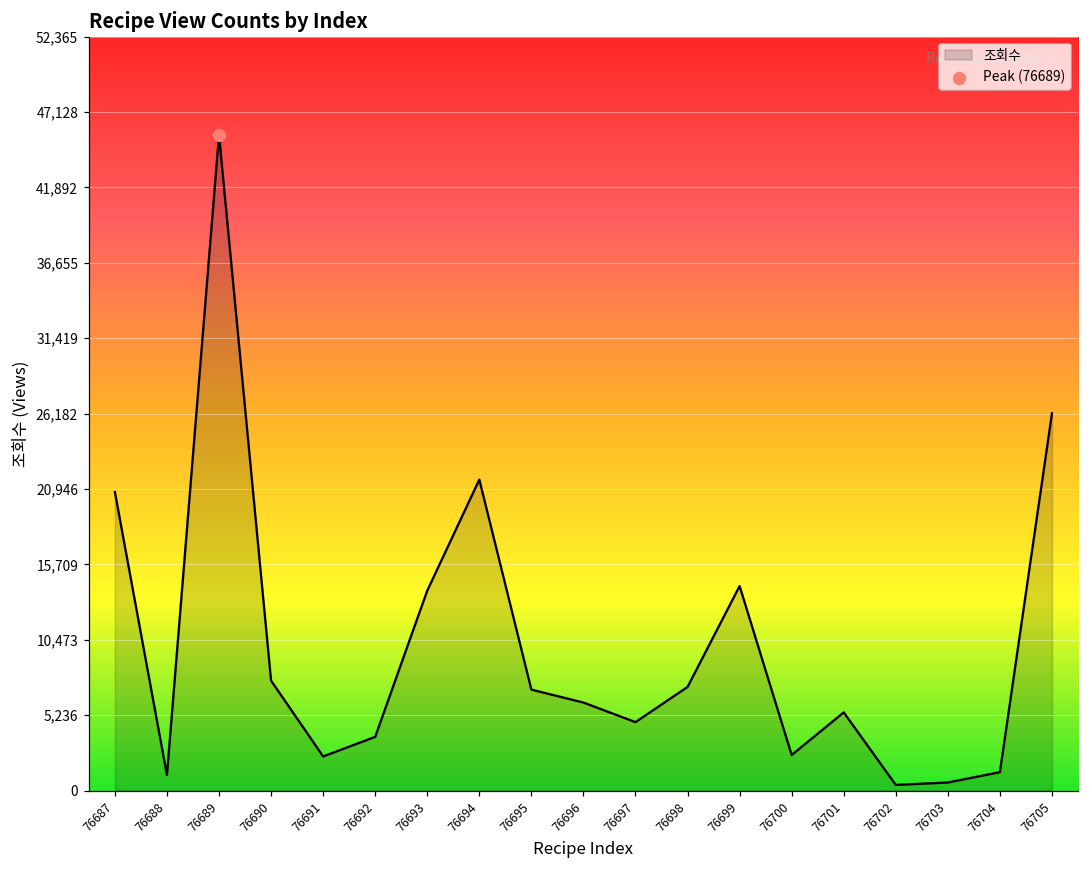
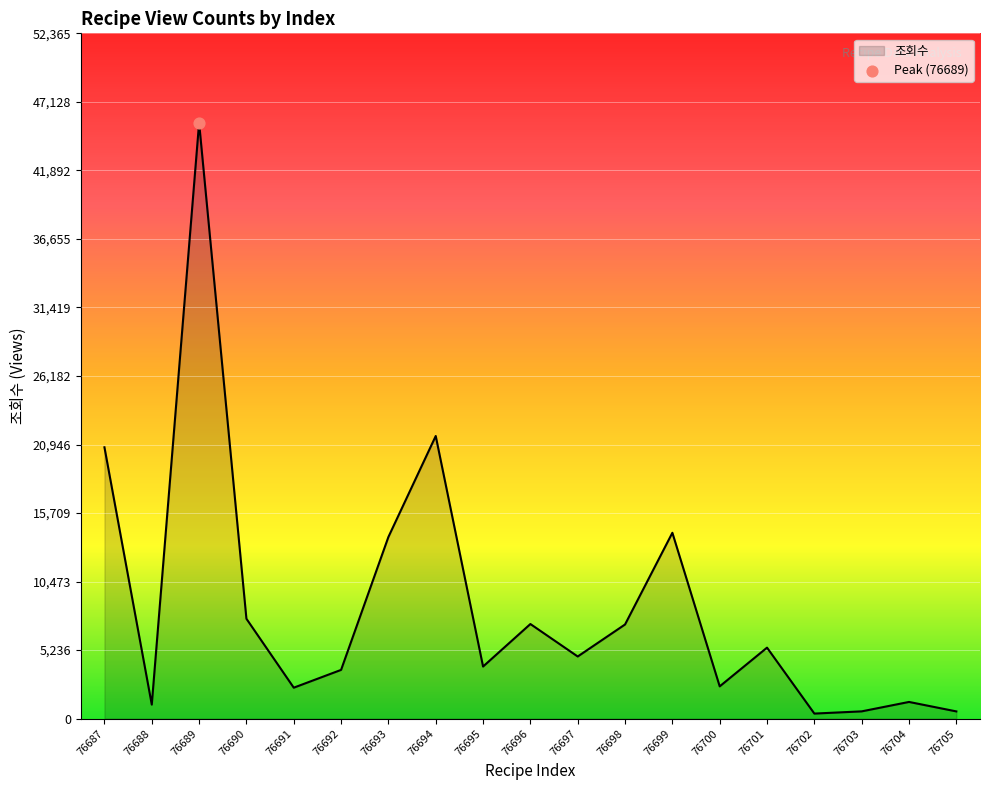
조회수, 76695: 7,000 -> 4,000
조회수, 76696: 6,100 -> 7,200
조회수, 76705: 26,200 -> 600
